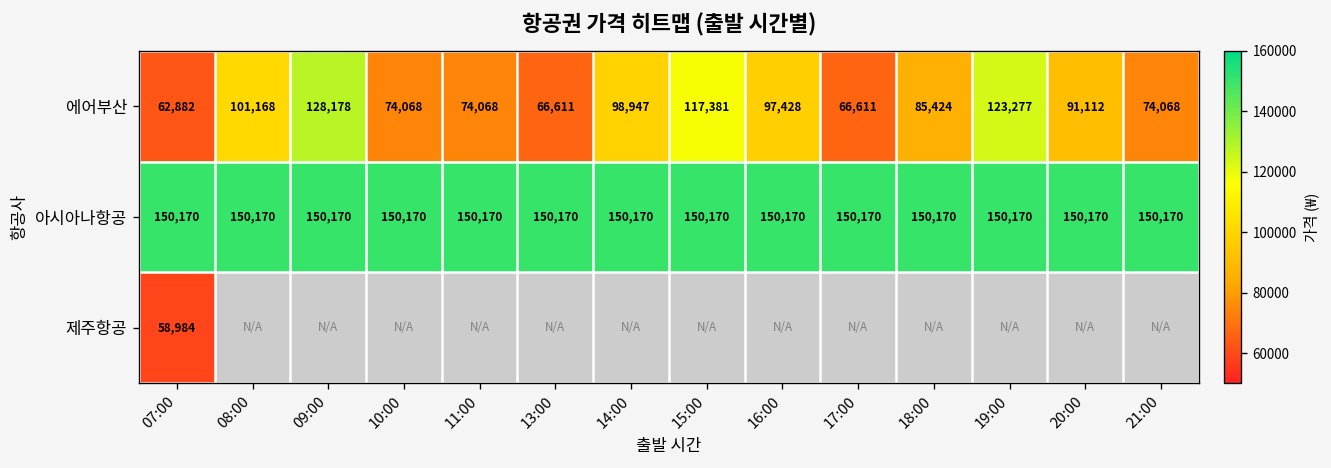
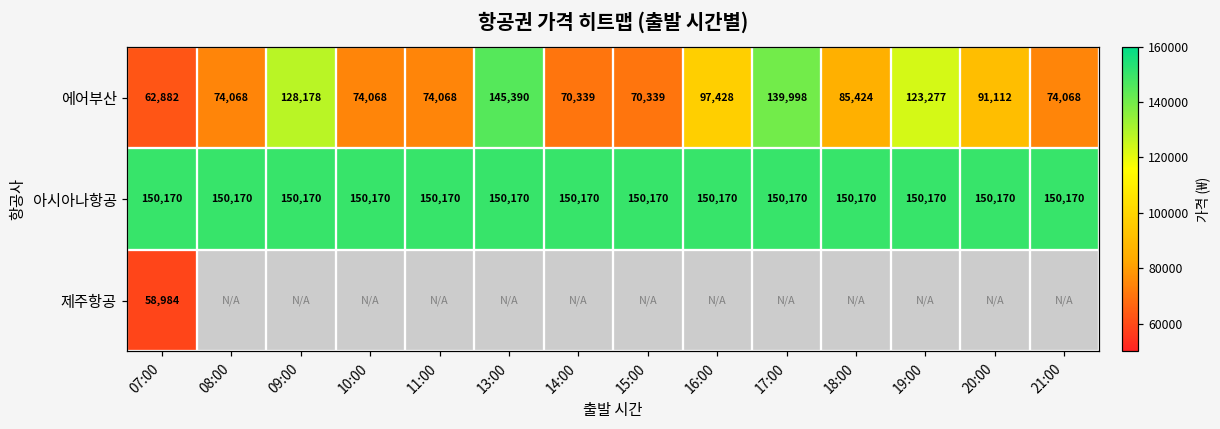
에어부산, 08:00: 101,168 -> 74,068
에어부산, 13:00: 66,611 -> 145,390
에어부산, 14:00: 98,947 -> 70,339
에어부산, 15:00: 117,381 -> 70,339
에어부산, 17:00: 66,611 -> 139,998
